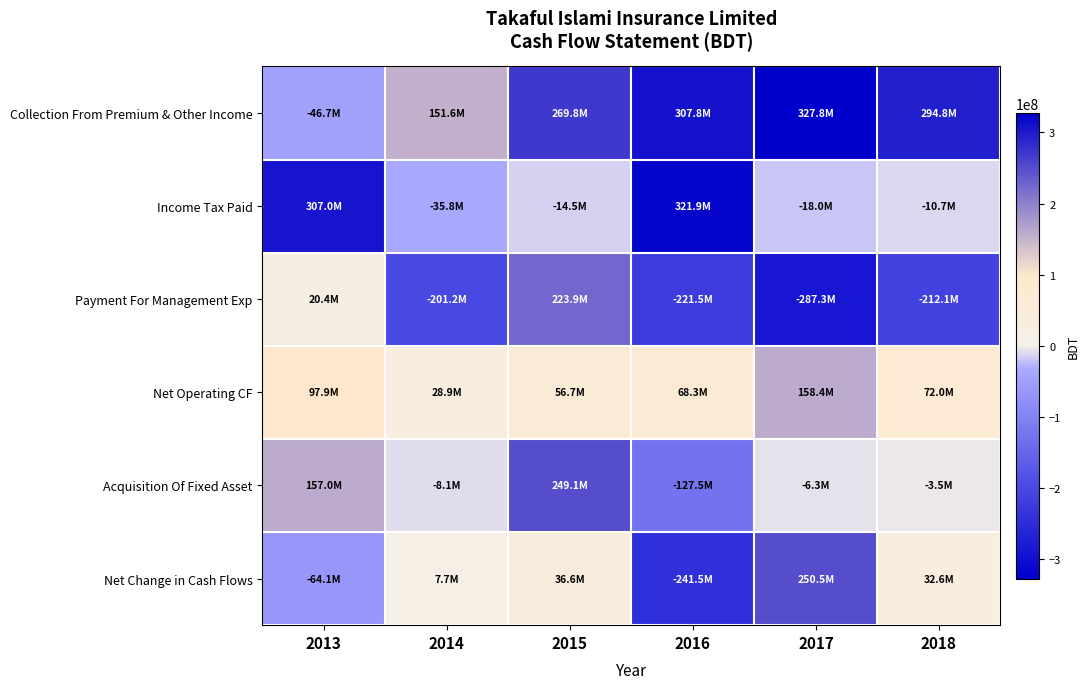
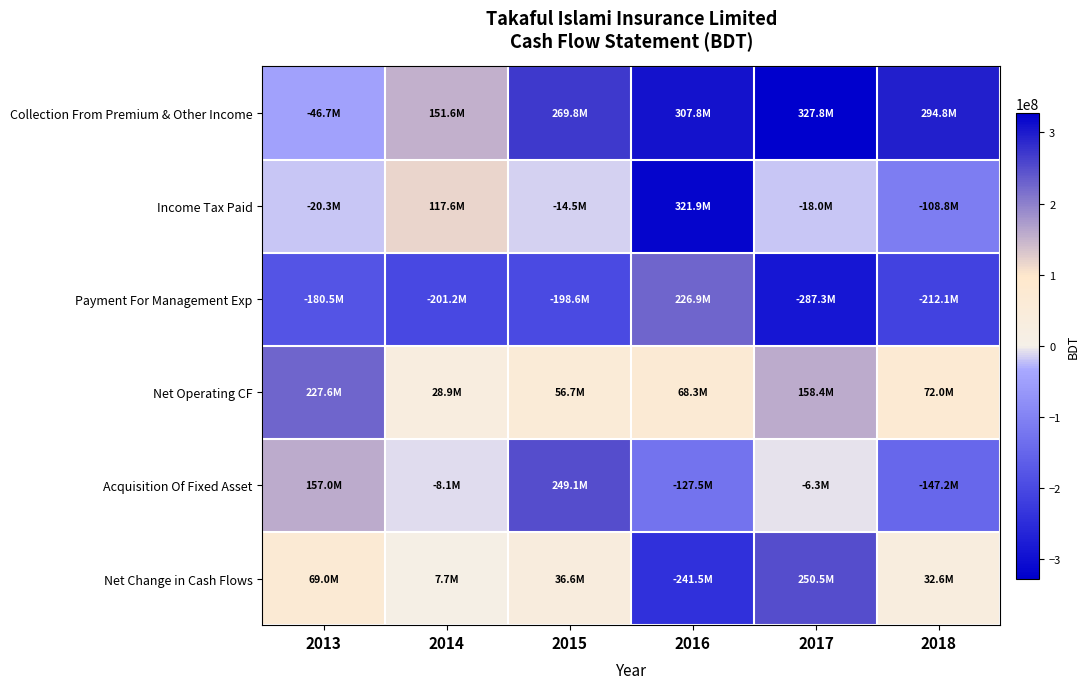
Income Tax Paid, 2013: 307.0M -> -20.3M
Income Tax Paid, 2014: -35.8M -> 117.6M
Income Tax Paid, 2018: -10.7M -> -108.8M
Payment For Management Exp, 2013: 20.4M -> -180.5M
Payment For Management Exp, 2015: 223.9M -> -198.6M
Payment For Management Exp, 2016: -221.5M -> 226.9M
Net Operating CF, 2013: 97.9M -> 227.6M
Acquisition Of Fixed Asset, 2018: -3.5M -> -147.2M
Net Change in Cash Flows, 2013: -64.1M -> 69.0M
